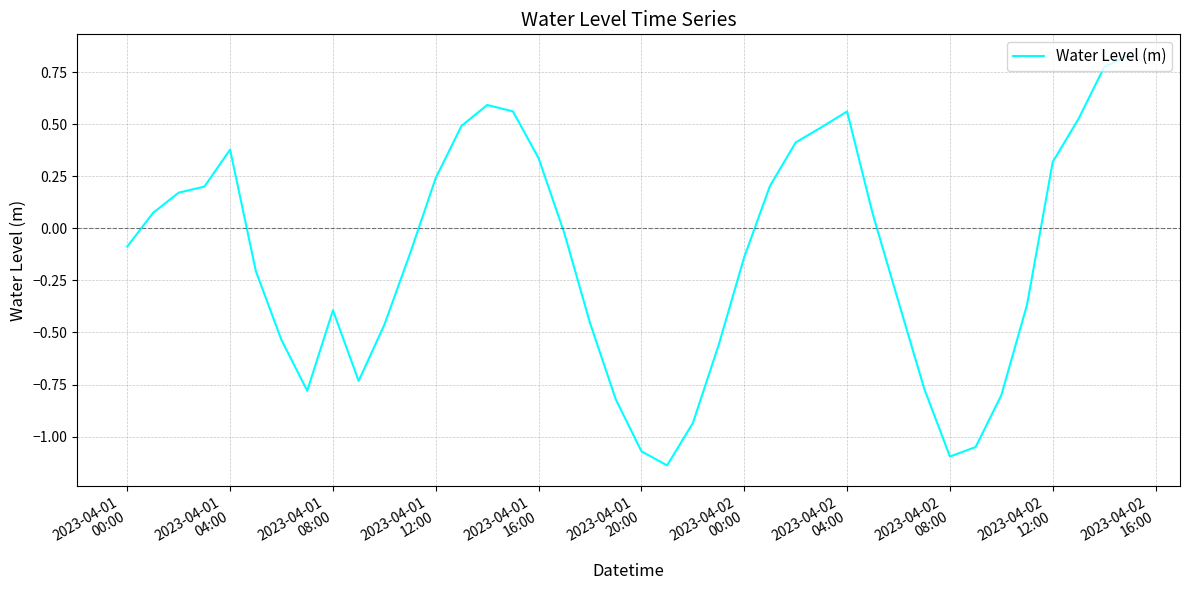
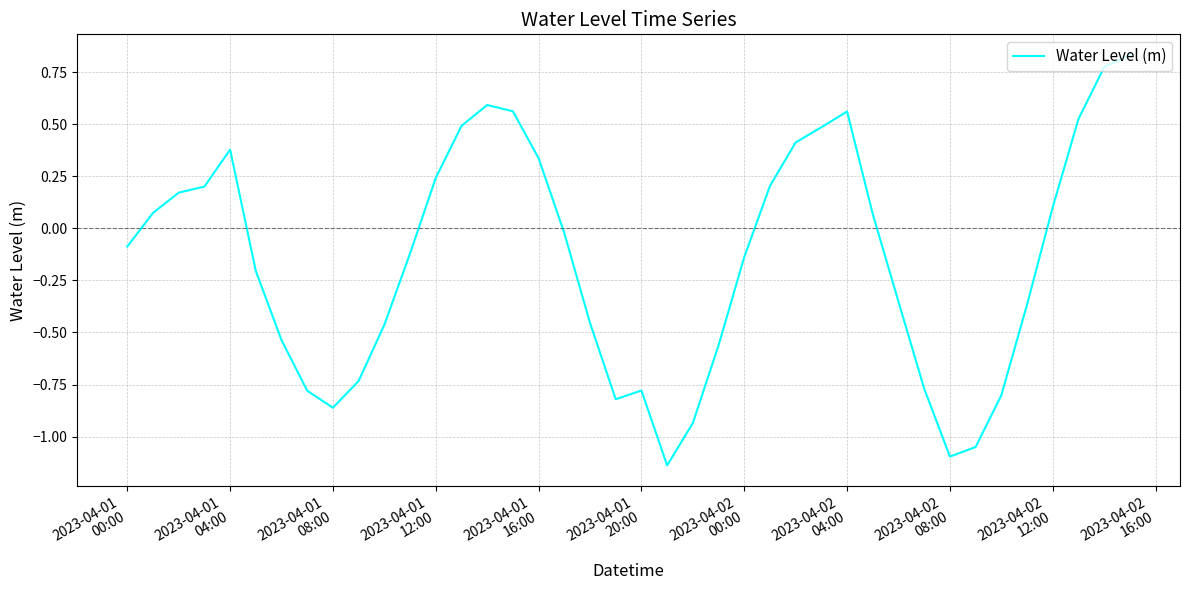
2023-04-01 08:00: -0.39 -> -0.86
2023-04-01 20:00: -1.07 -> -0.78
2023-04-02 12:00: 0.32 -> 0.10
